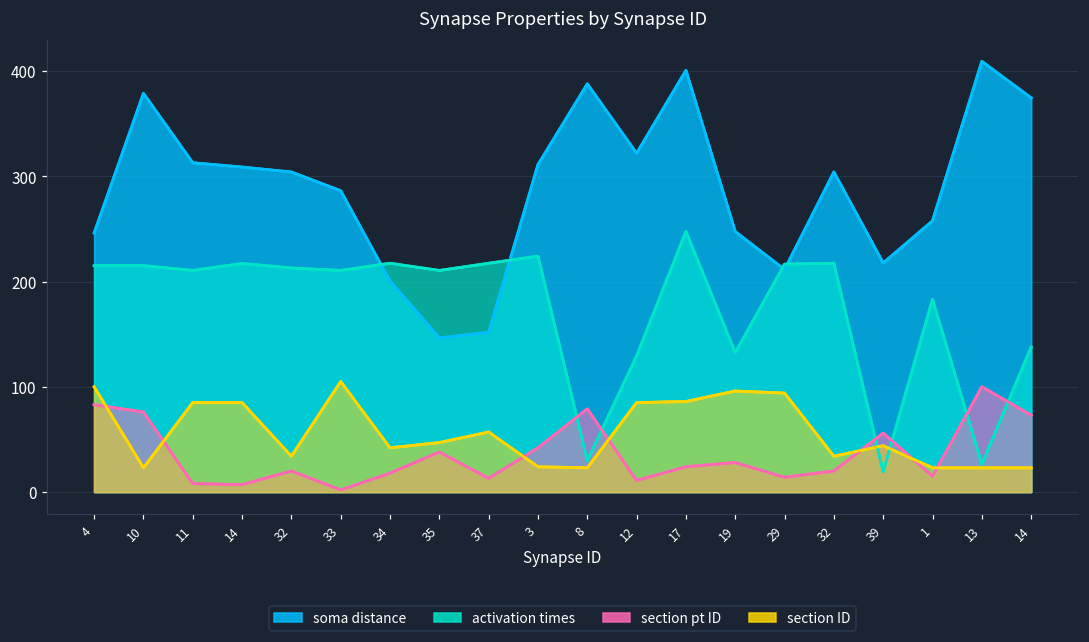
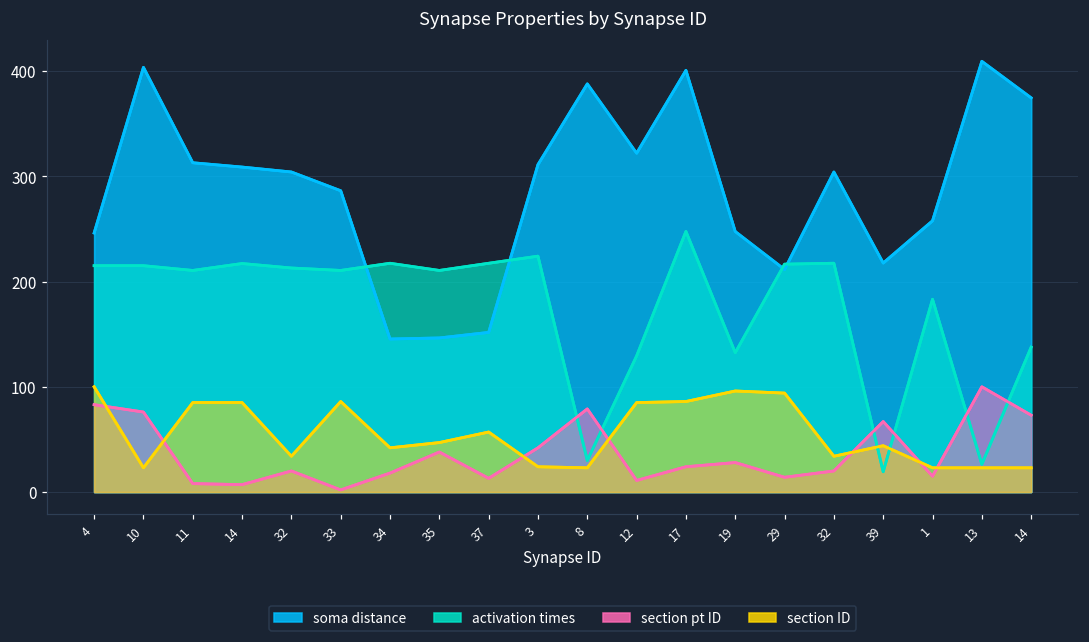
soma distance, 10: 380 -> 400
section ID, 33: 110 -> 90
soma distance, 34: 200 -> 150
section pt ID, 39: 60 -> 70
